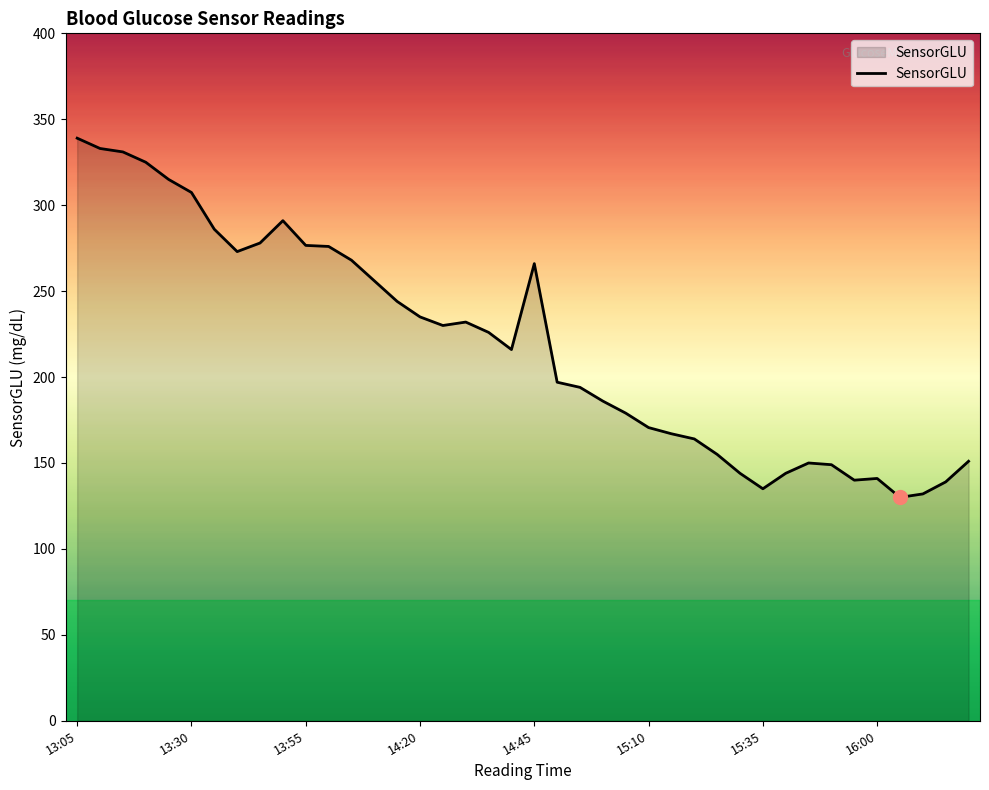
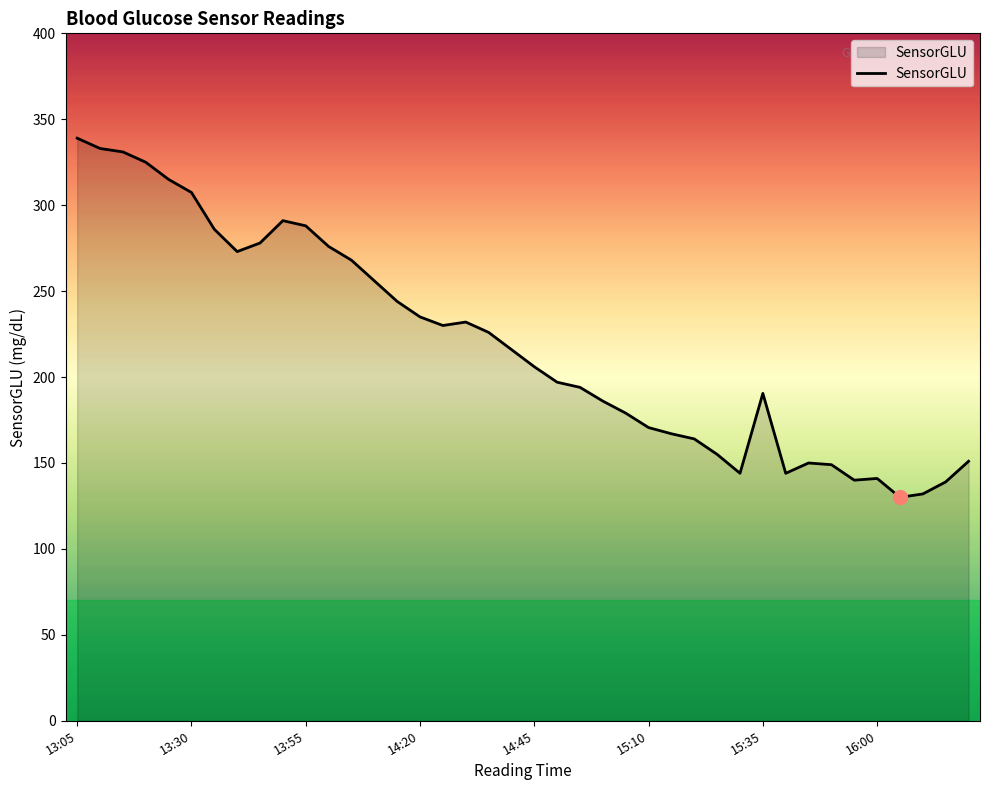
SensorGLU, 13:55: 277 -> 288
SensorGLU, 14:45: 266 -> 206
SensorGLU, 15:35: 135 -> 191
